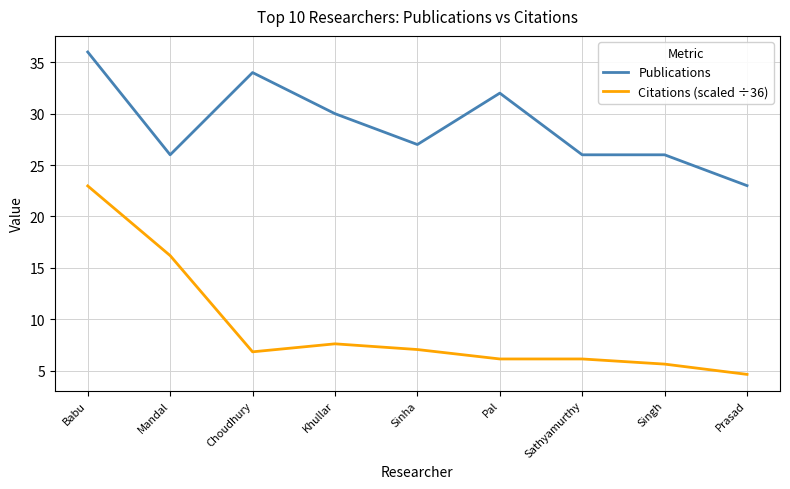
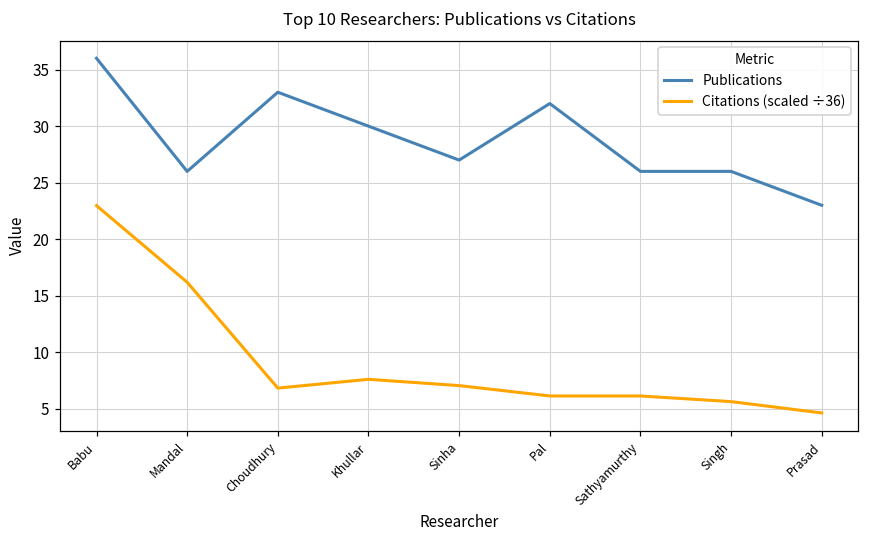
Publications, Choudhury: 34 -> 33
